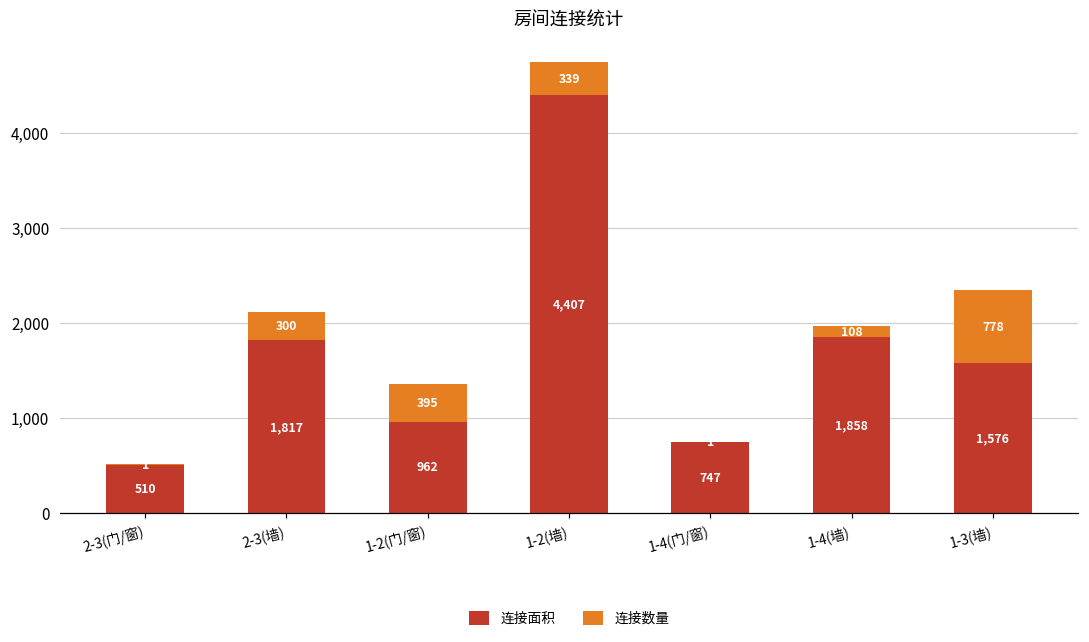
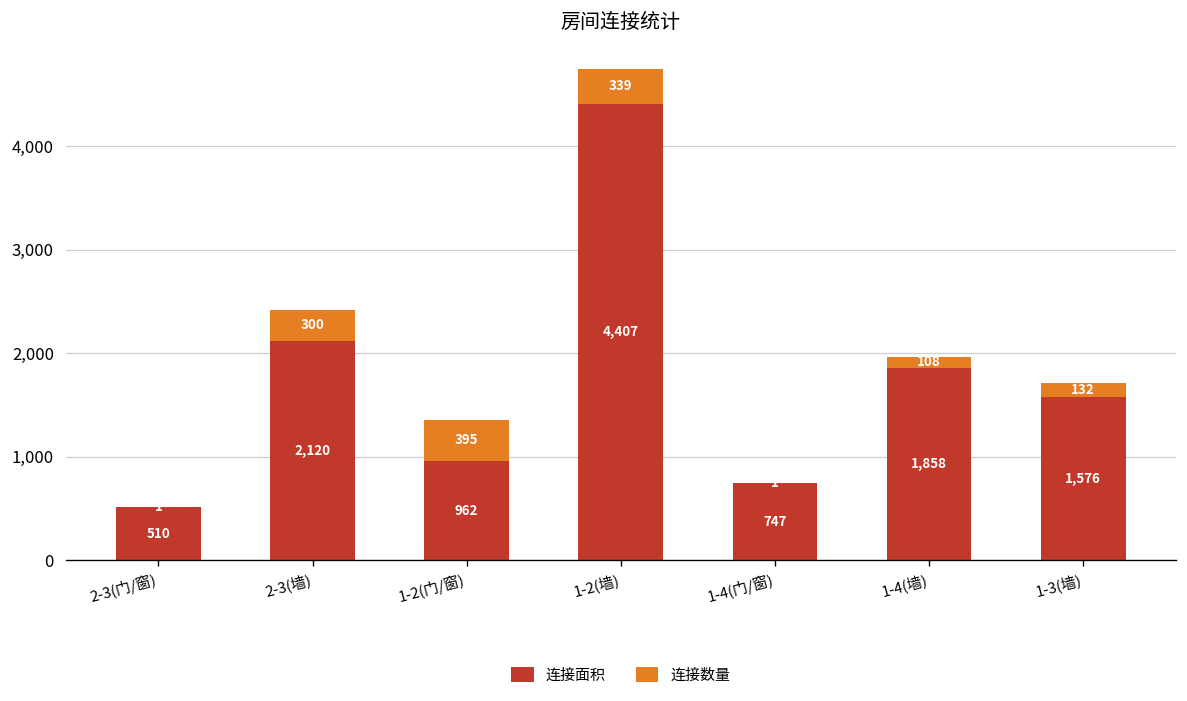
连接面积, 2-3(墙): 1,817 -> 2,120
连接数量, 1-3(墙): 778 -> 132
